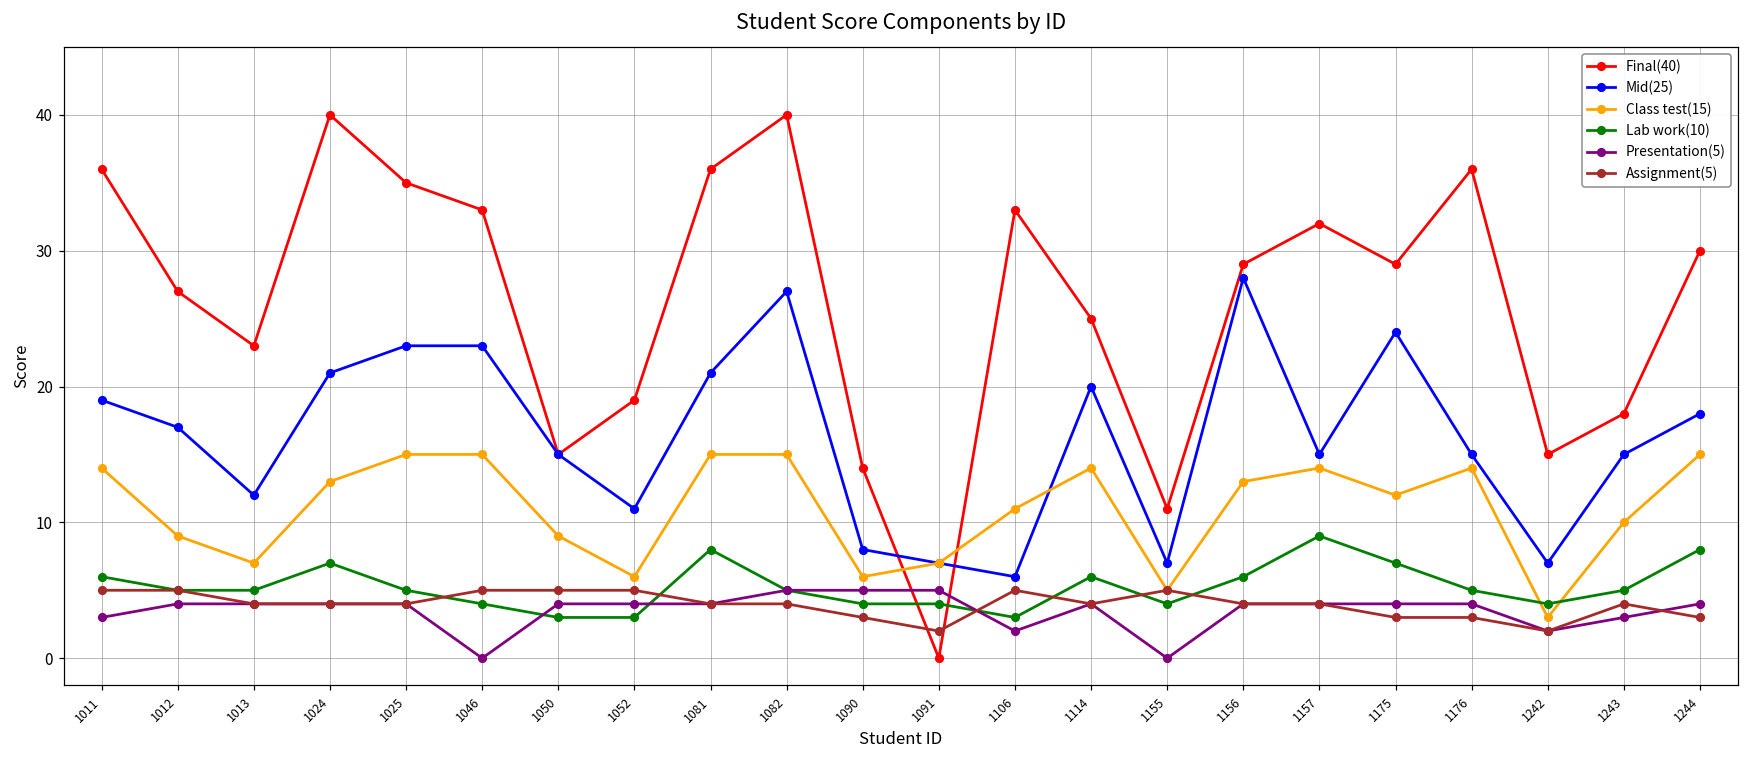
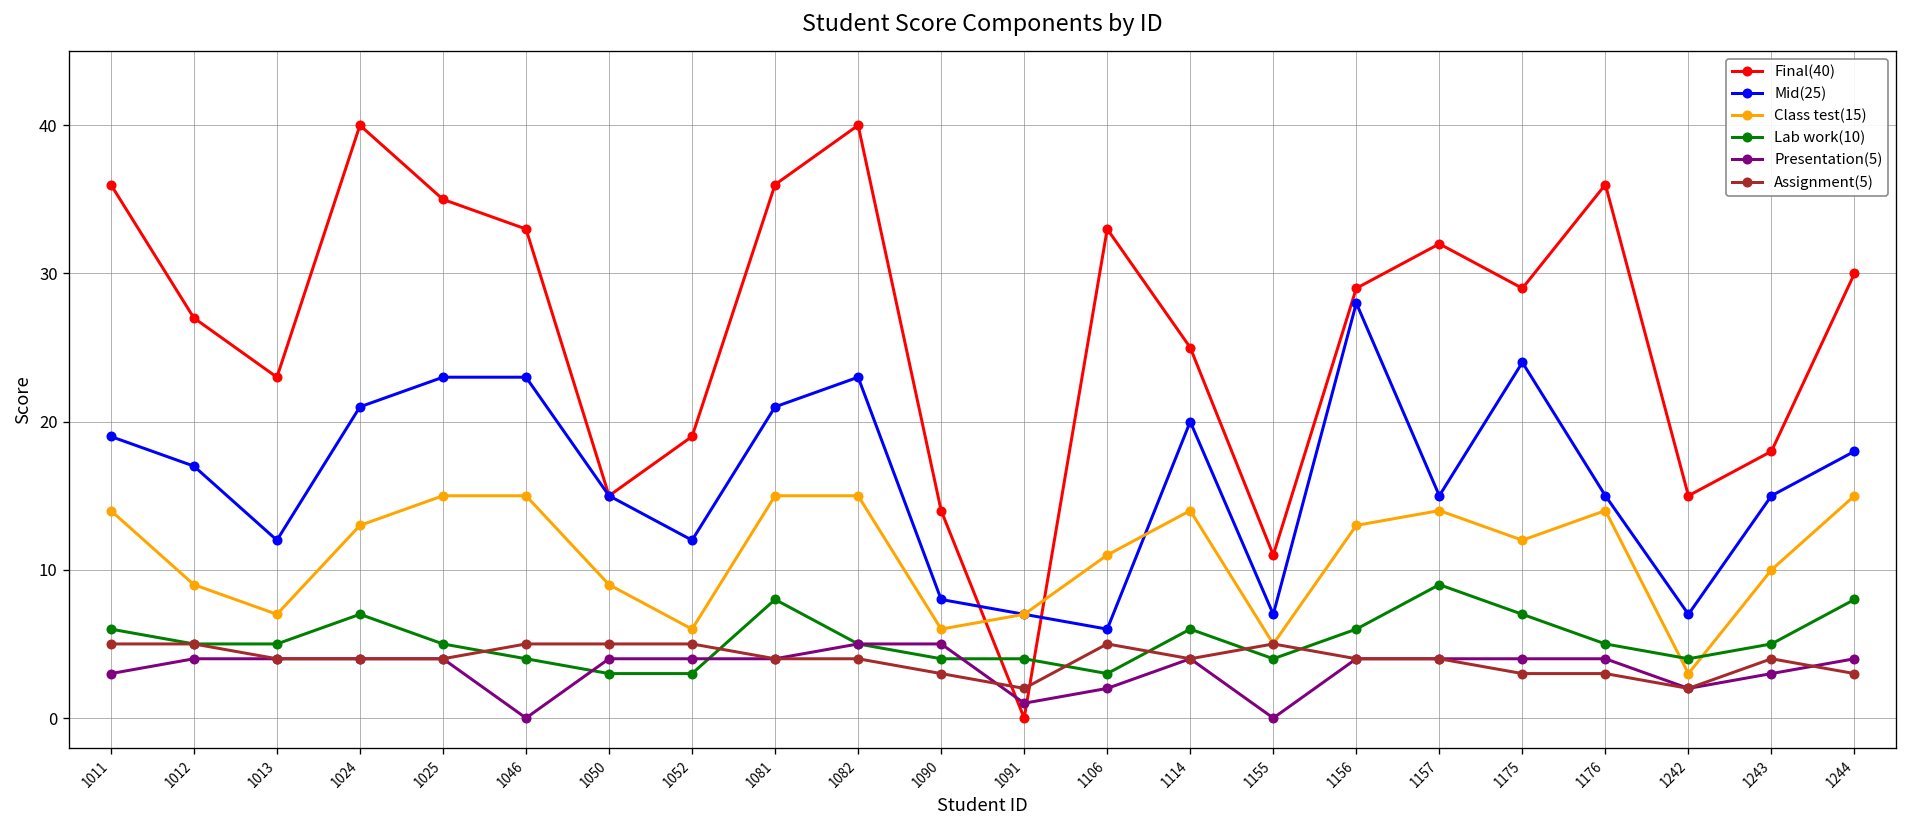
Mid(25), 1052: 11 -> 12
Mid(25), 1082: 27 -> 23
Presentation(5), 1091: 5 -> 1
